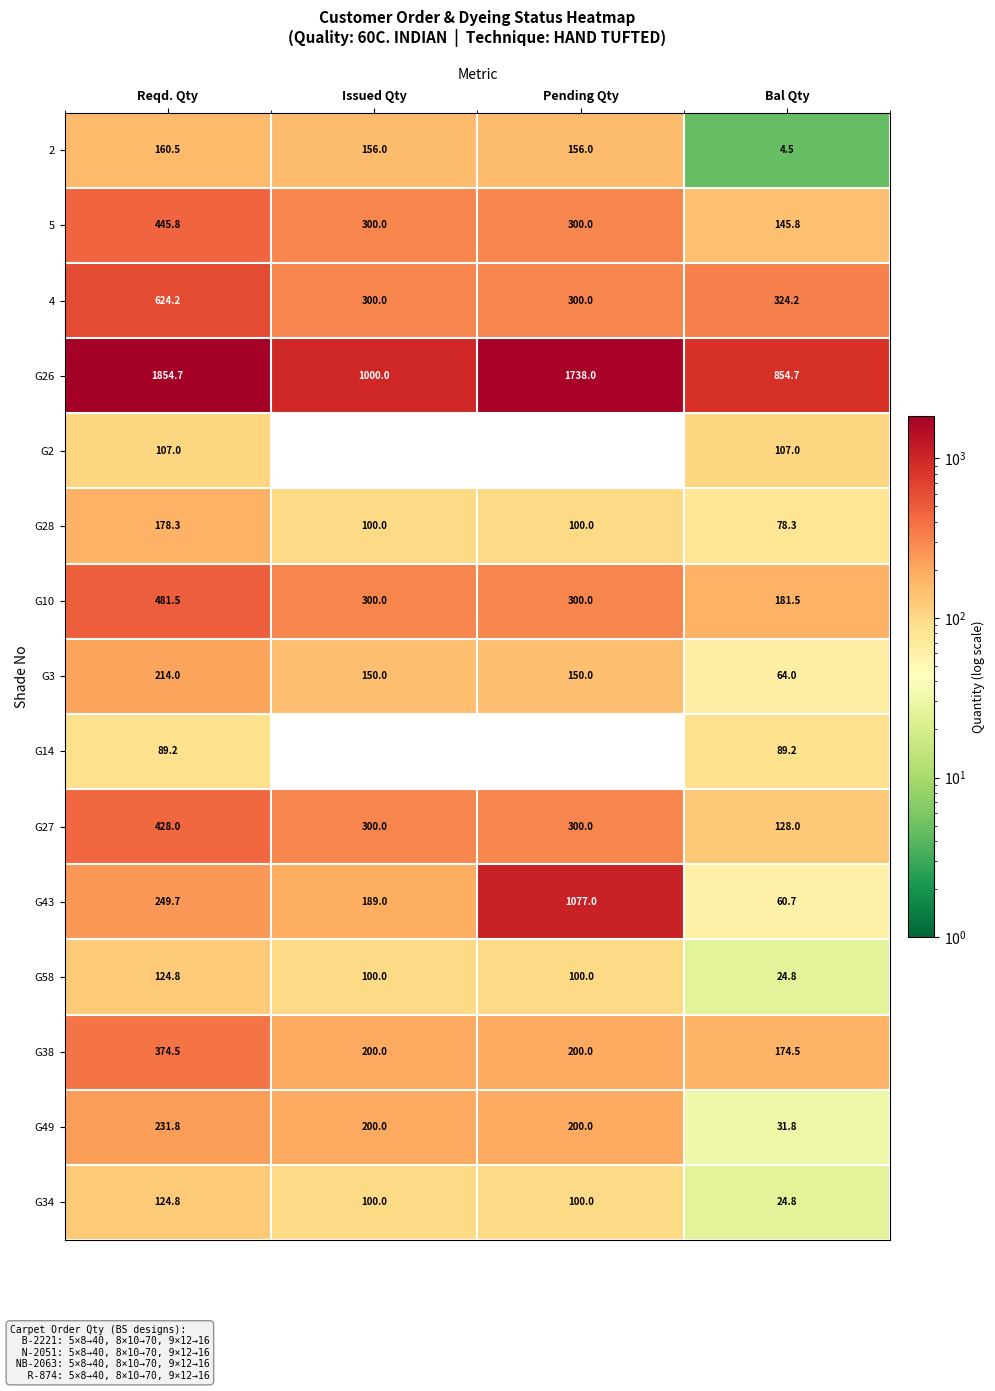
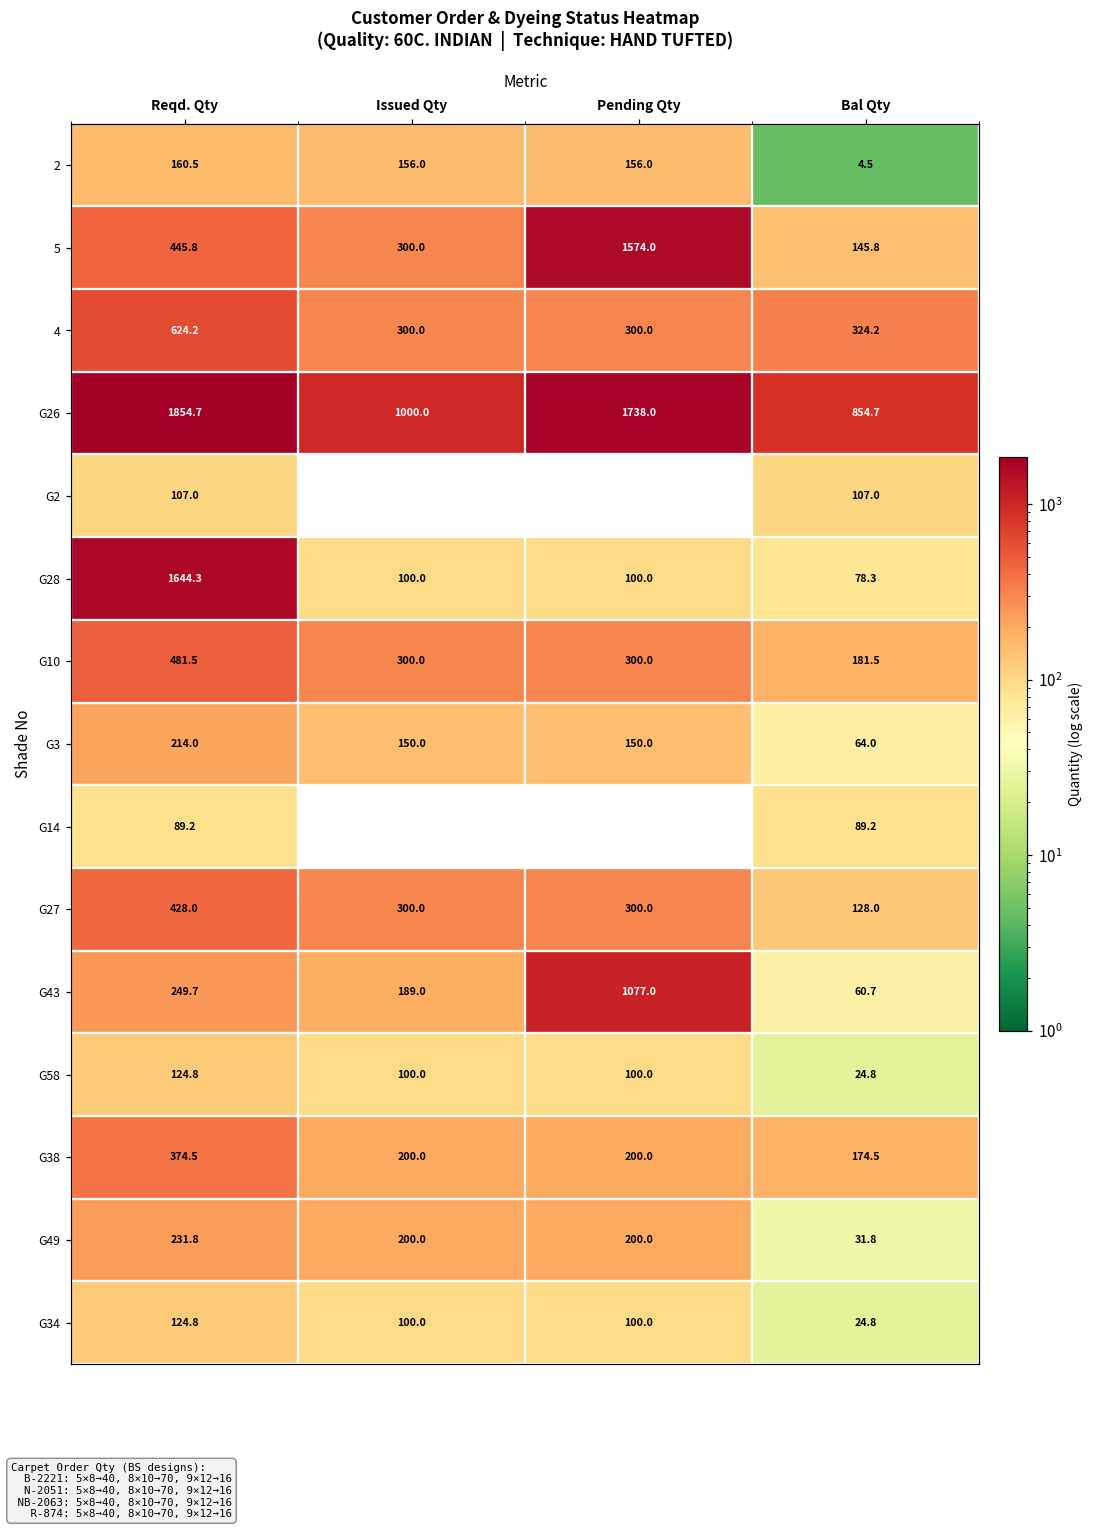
5, Pending Qty: 300.0 -> 1574.0
G28, Reqd. Qty: 178.3 -> 1644.3
